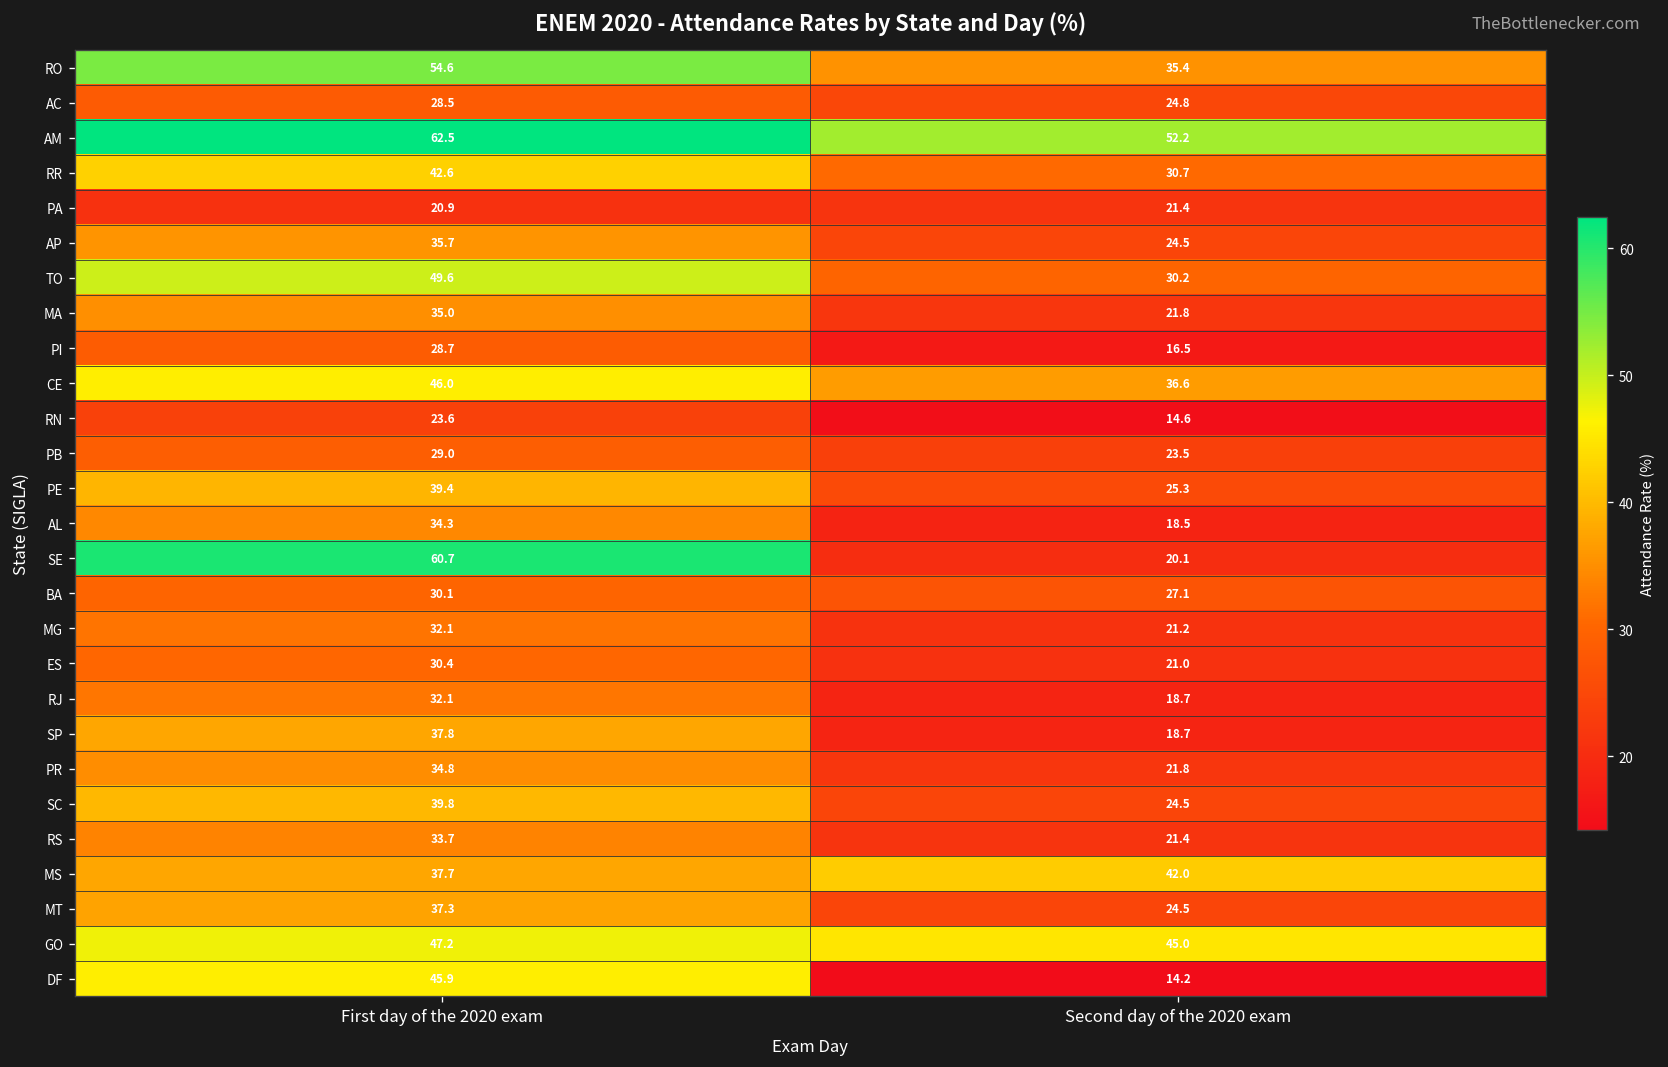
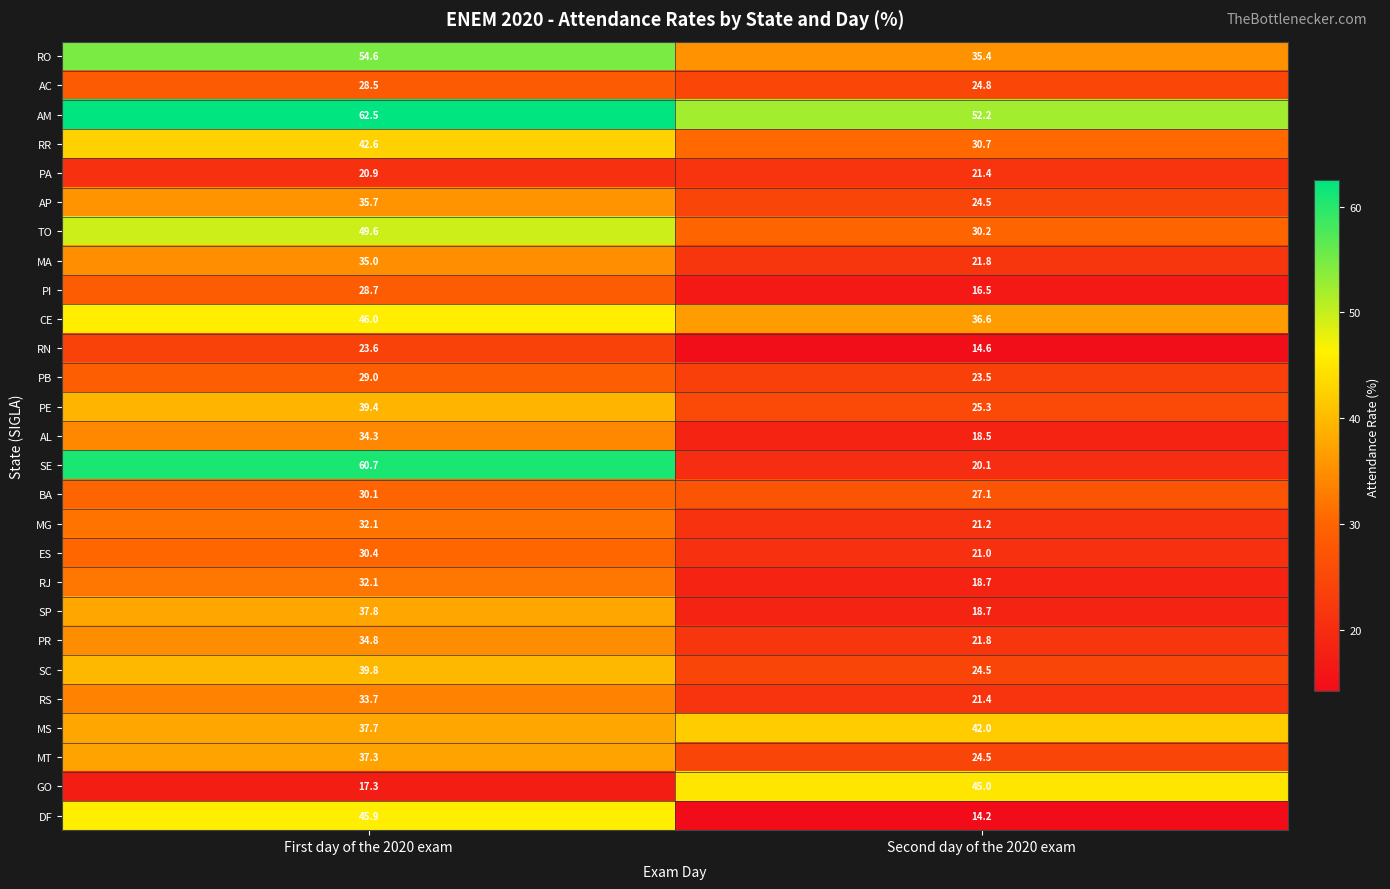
GO, First day of the 2020 exam: 47.2 -> 17.3
